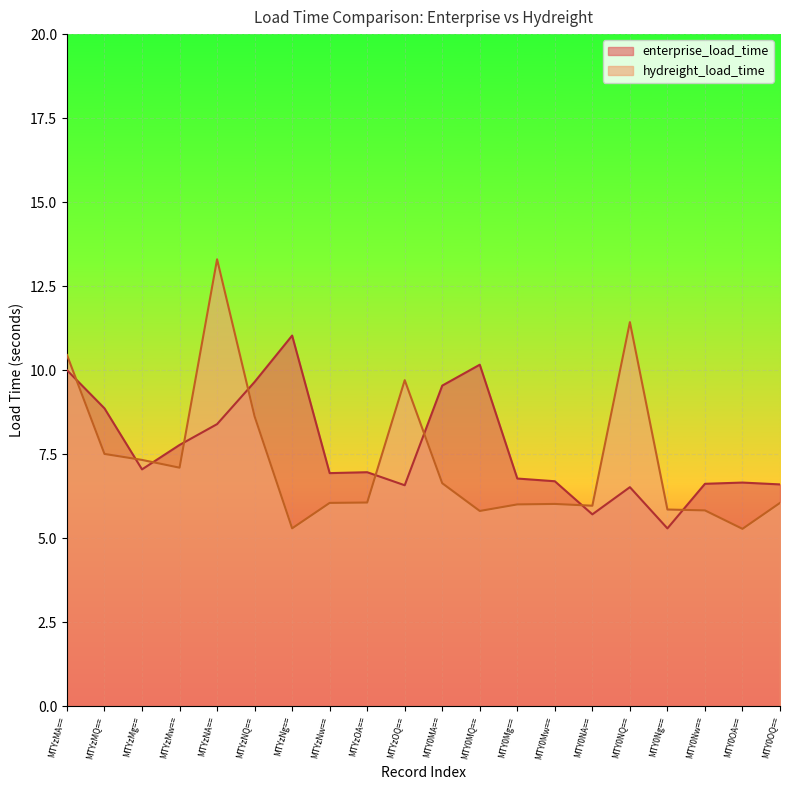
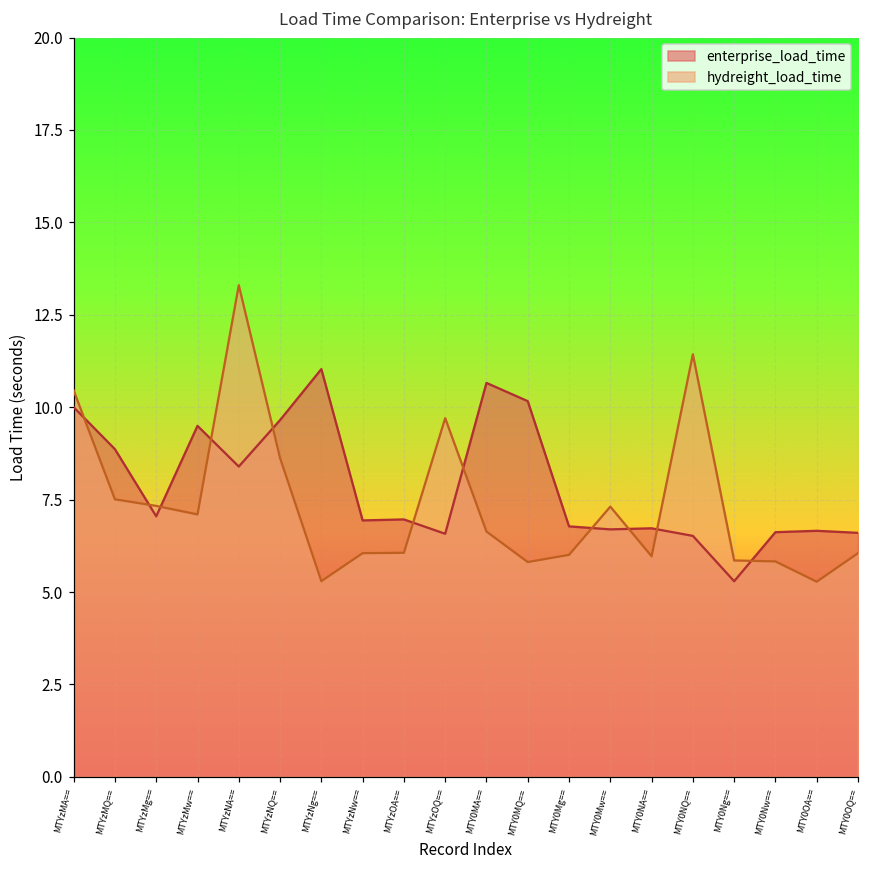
enterprise_load_time, MTYzMw==: 7.8 -> 9.5
enterprise_load_time, MTY0MA==: 9.5 -> 10.7
hydreight_load_time, MTY0Mw==: 6.0 -> 7.3
enterprise_load_time, MTY0NA==: 5.7 -> 6.7
